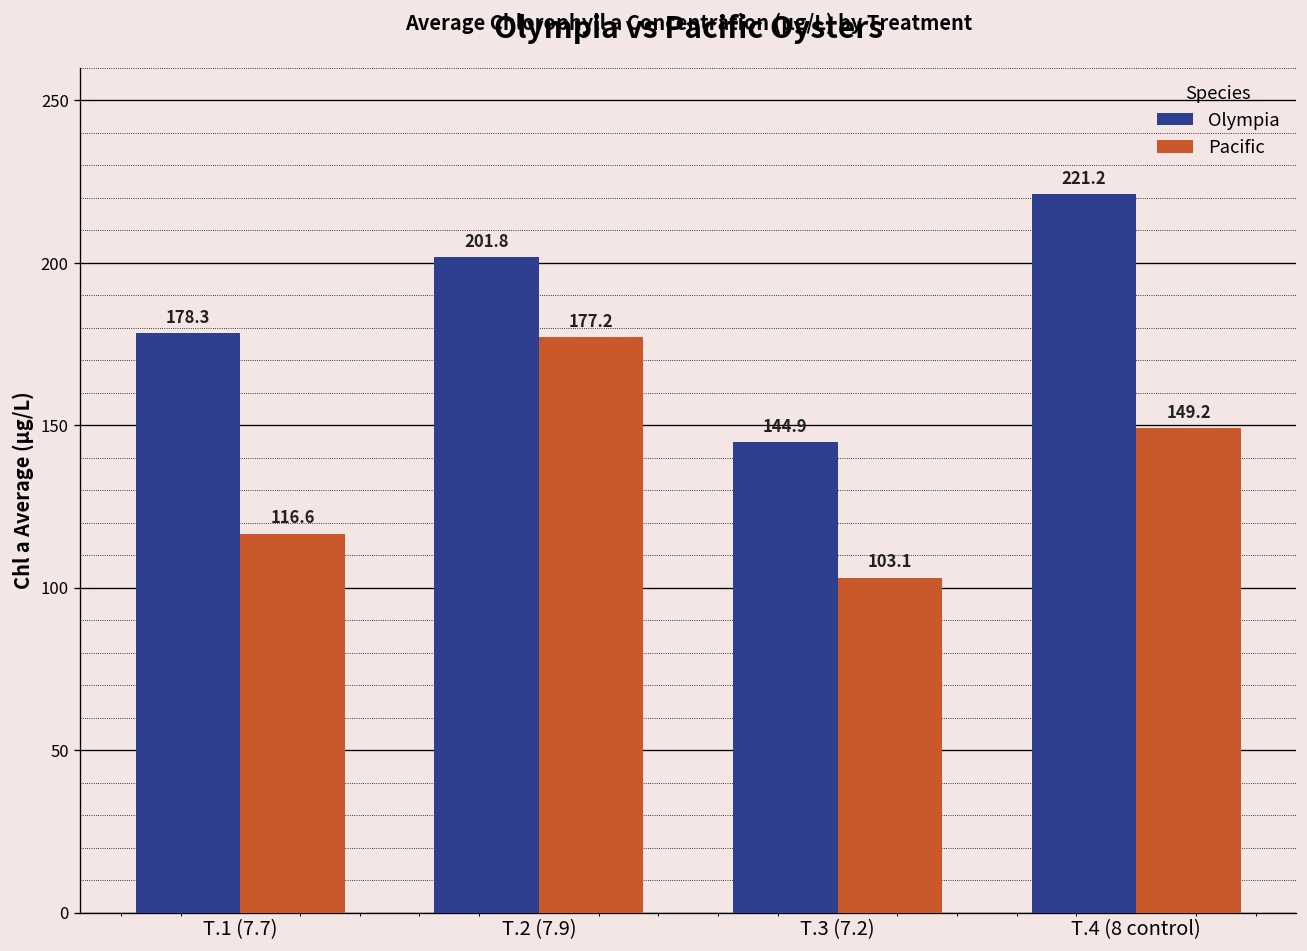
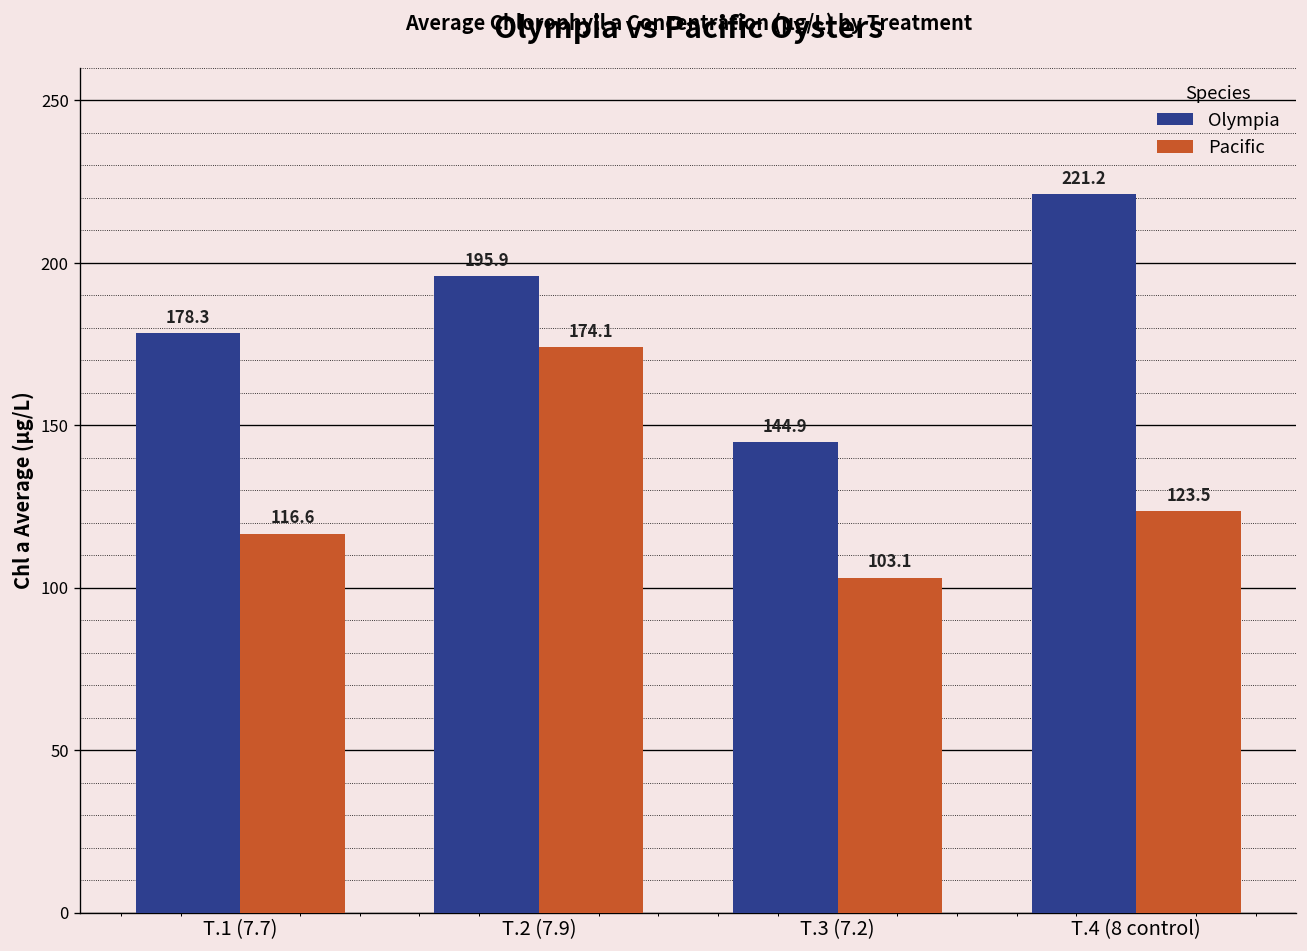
Olympia, T.2 (7.9): 201.8 -> 195.9
Pacific, T.2 (7.9): 177.2 -> 174.1
Pacific, T.4 (8 control): 149.2 -> 123.5
